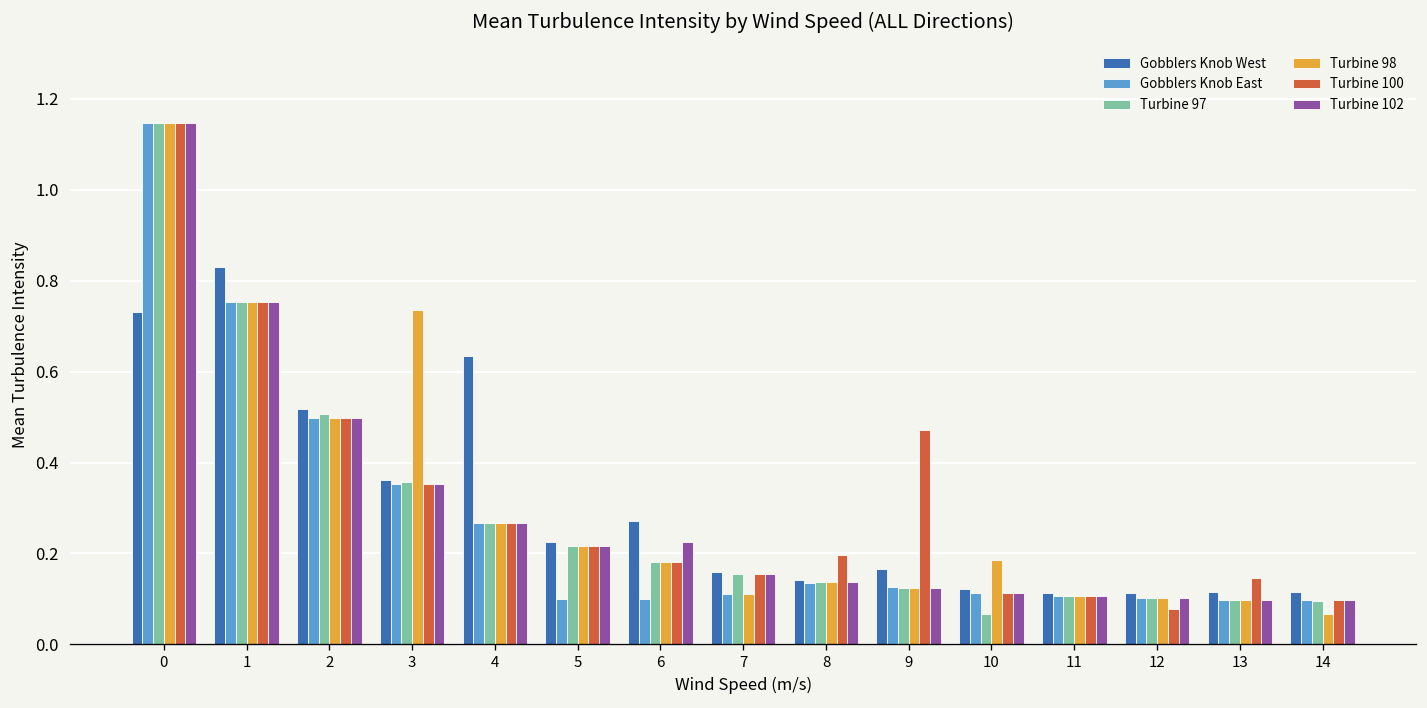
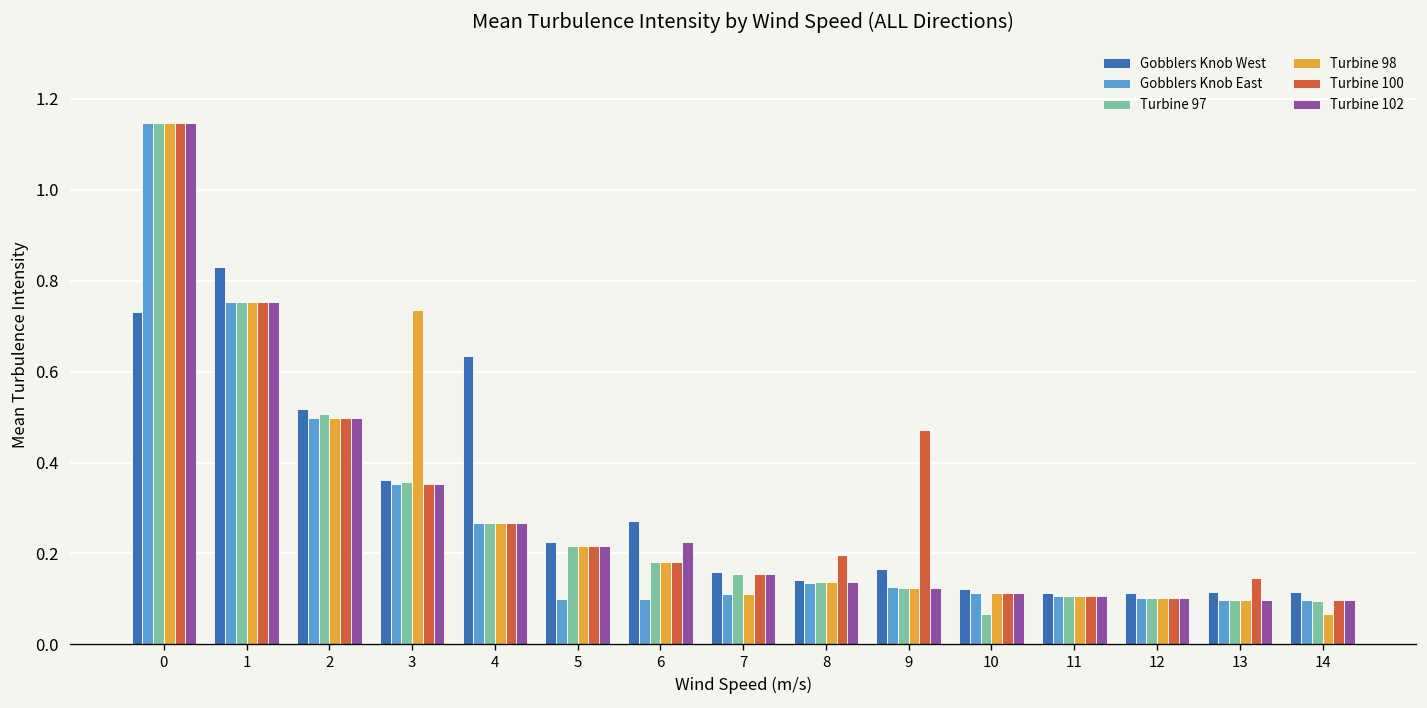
Turbine 98, 10: 0.18 -> 0.11
Turbine 100, 12: 0.08 -> 0.10
